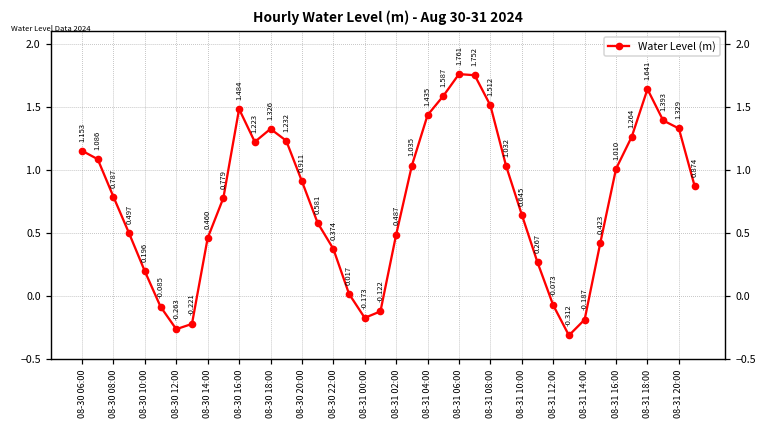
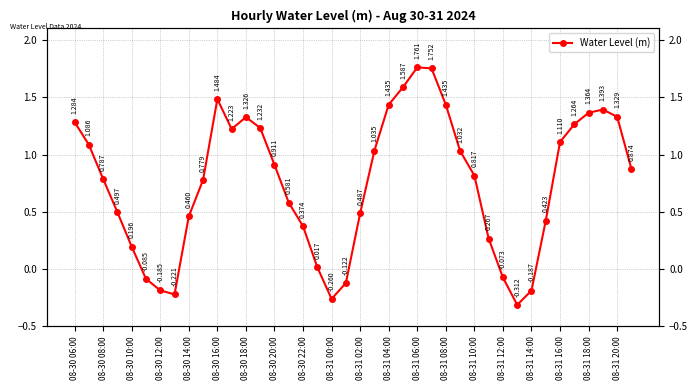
08-30 06:00: 1.153 -> 1.284
08-30 12:00: -0.263 -> -0.185
08-31 00:00: -0.173 -> -0.260
08-31 08:00: 1.512 -> 1.435
08-31 10:00: 0.645 -> 0.817
08-31 16:00: 1.010 -> 1.110
08-31 18:00: 1.641 -> 1.364
